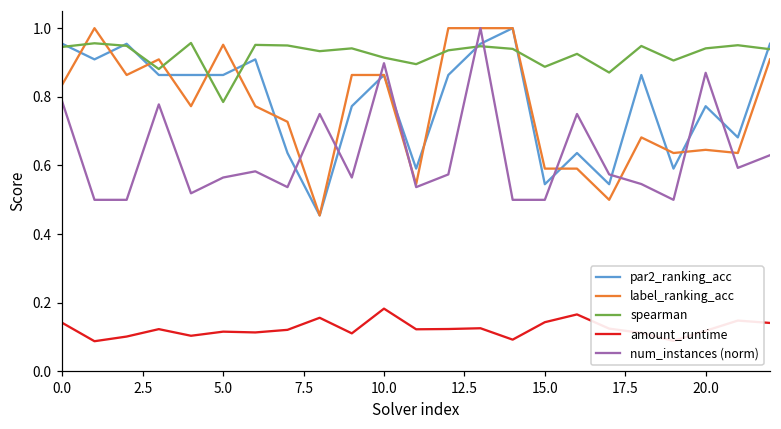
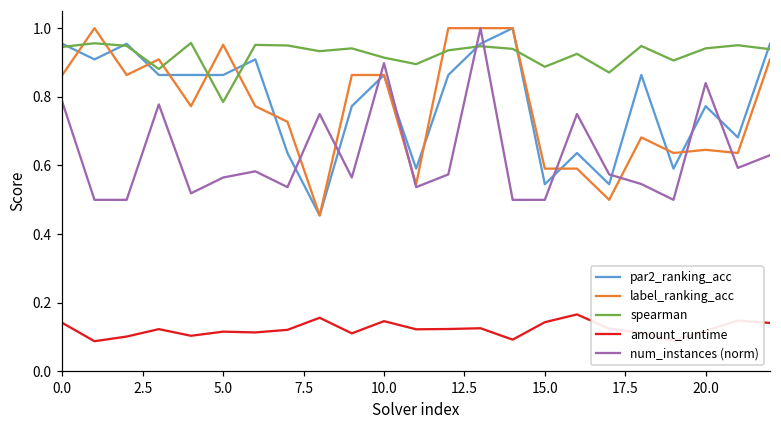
label_ranking_acc, 0.0: 0.84 -> 0.86
amount_runtime, 10.0: 0.18 -> 0.15
num_instances (norm), 20.0: 0.87 -> 0.84
